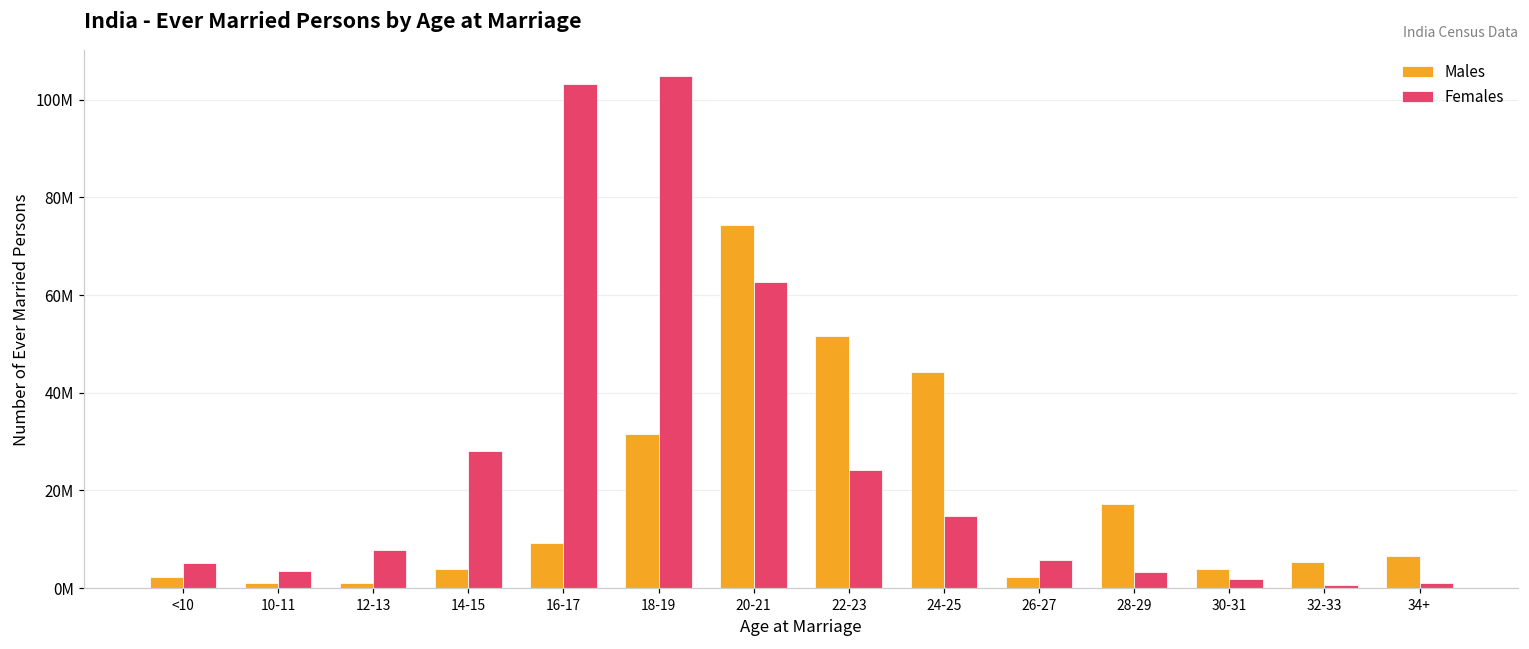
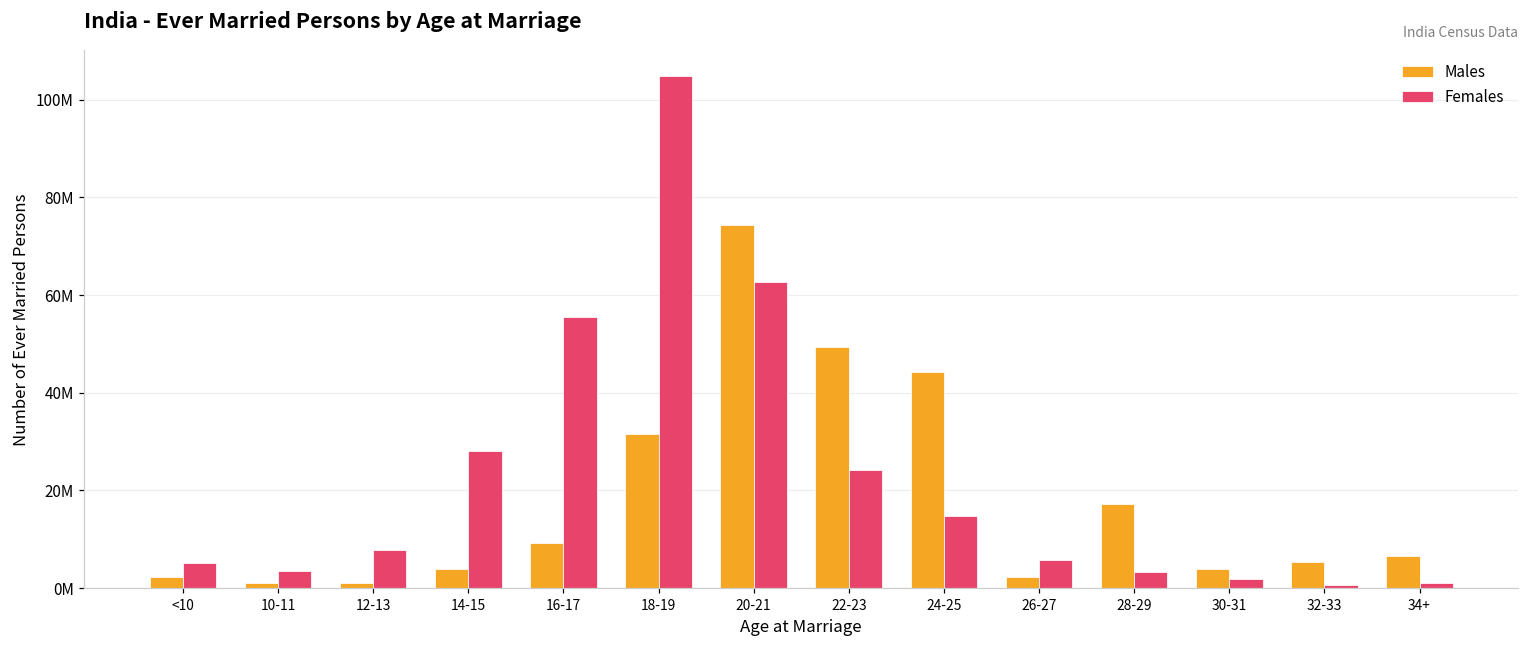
Females, 16-17: 103000000 -> 55000000
Males, 22-23: 52000000 -> 49000000
